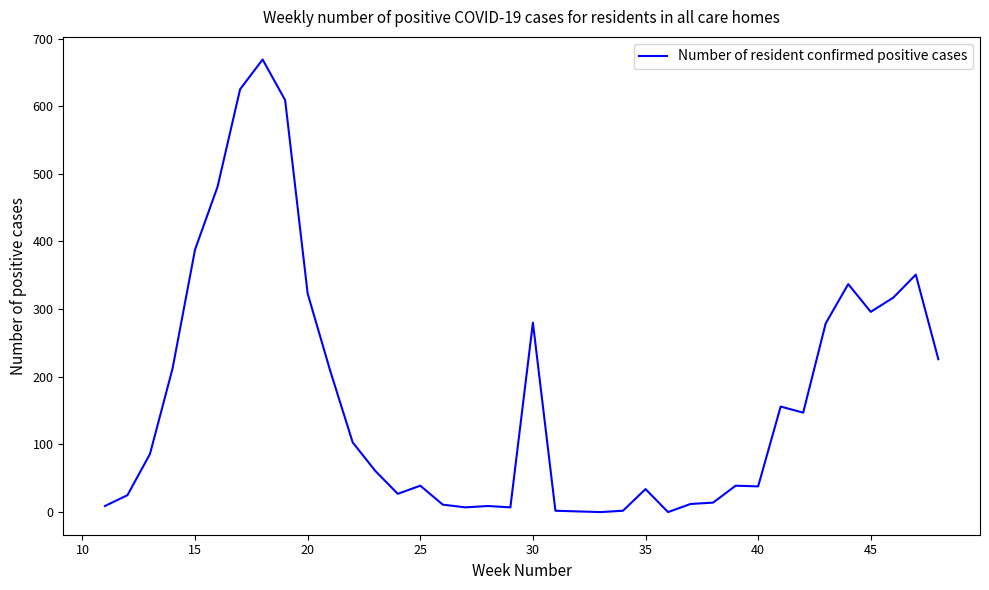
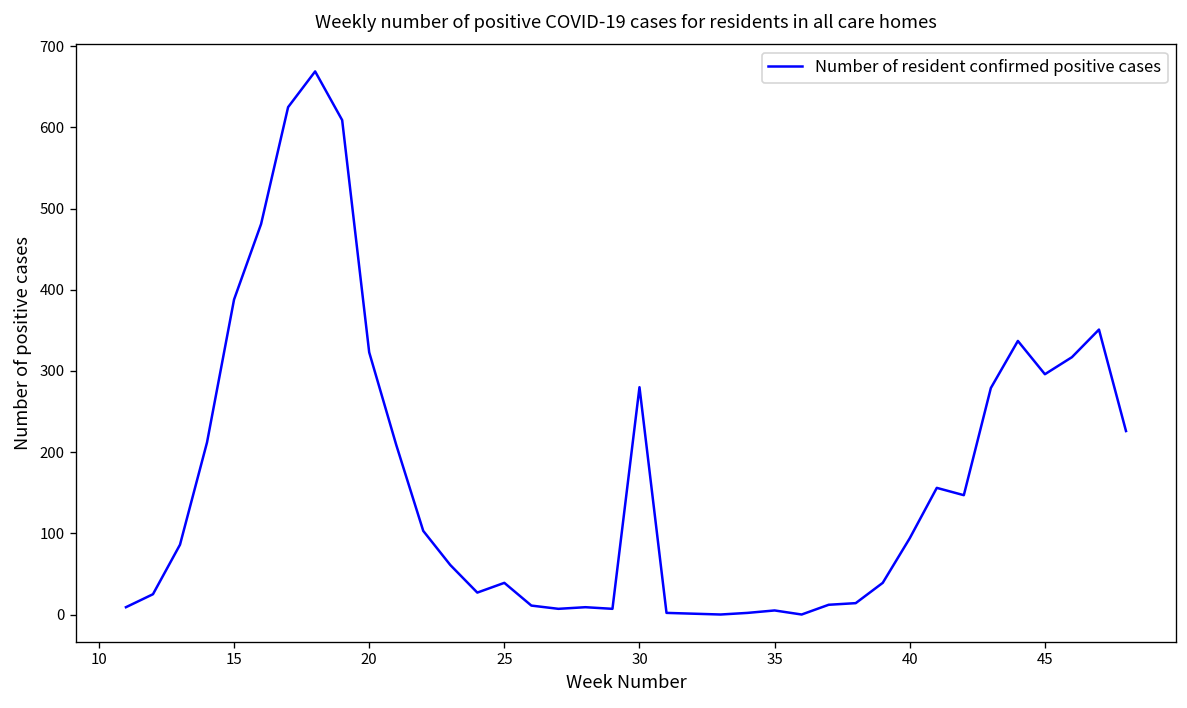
35: 30 -> 10
40: 40 -> 90
